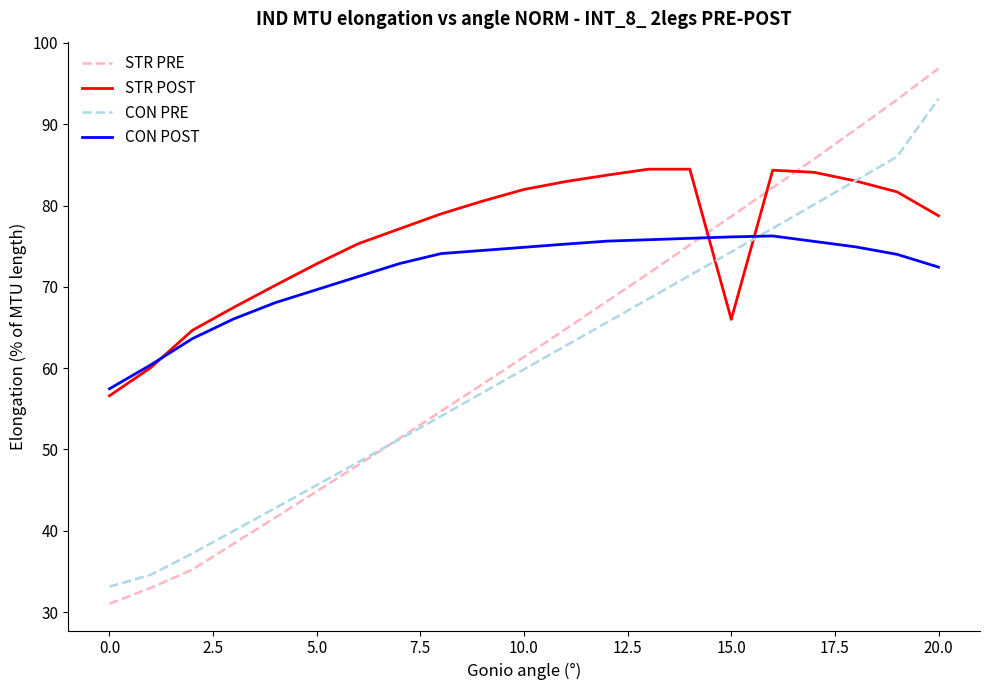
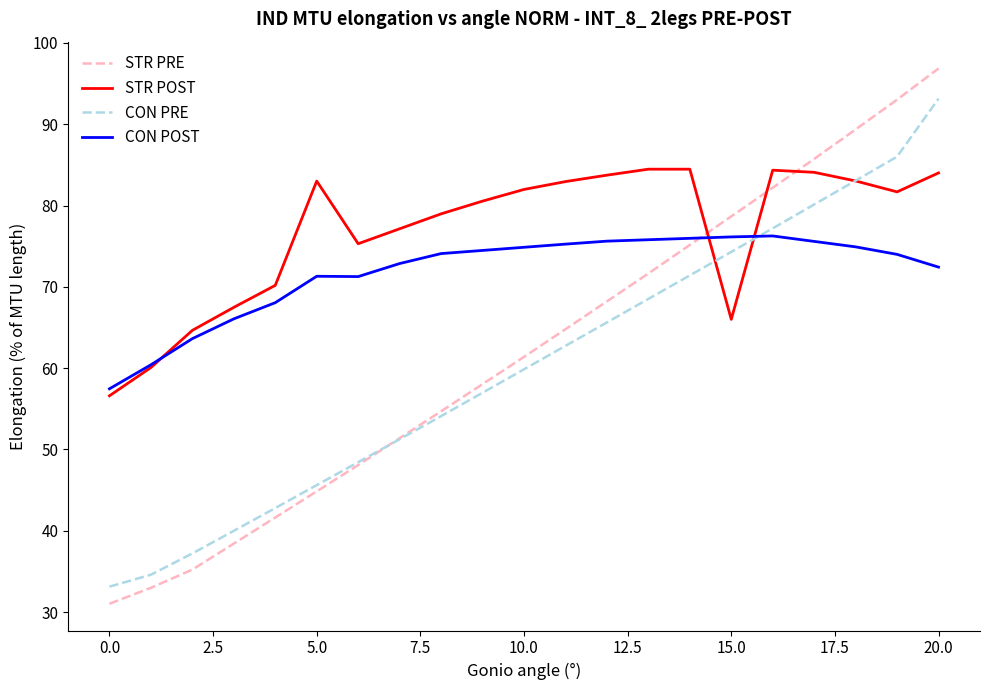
STR POST, 5.0: 73 -> 83
CON POST, 5.0: 70 -> 71
STR POST, 20.0: 79 -> 84
